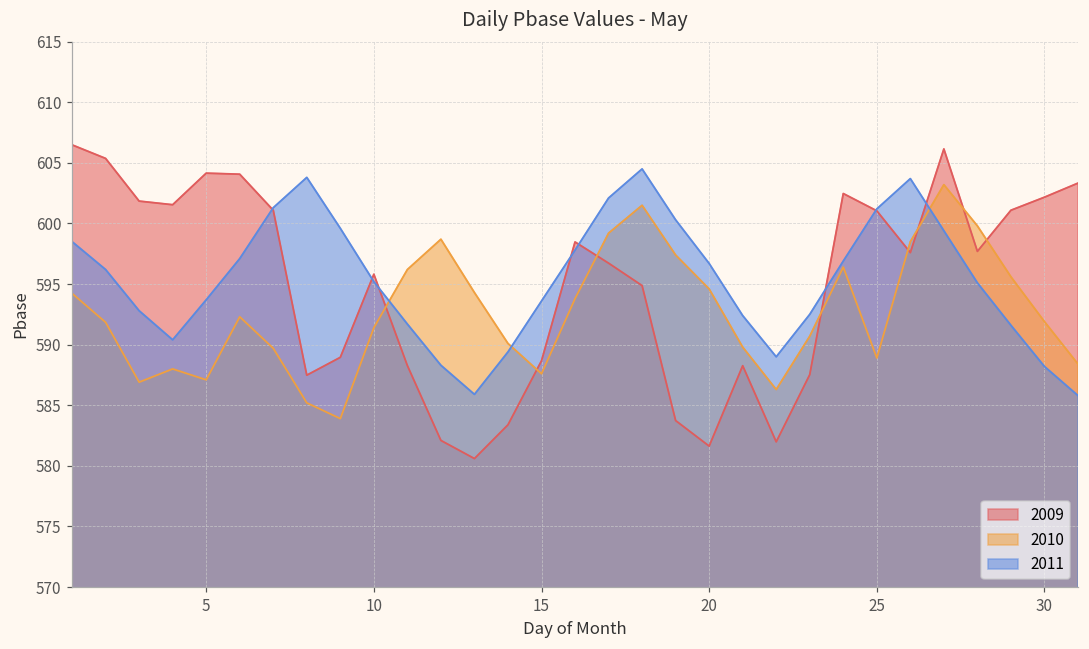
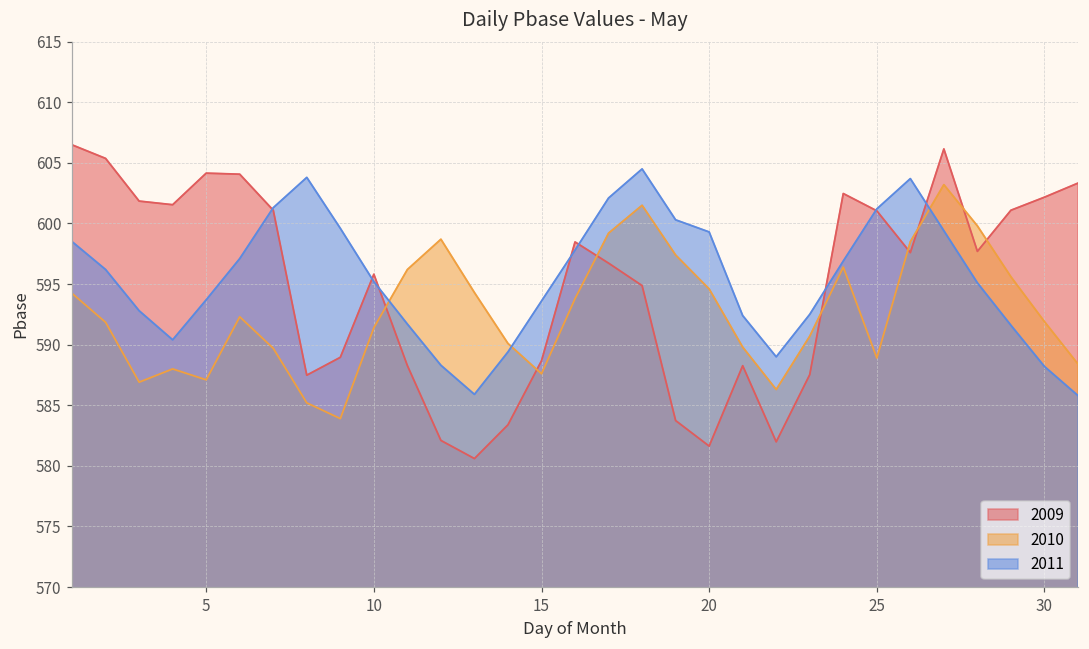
2011, 20: 596.7 -> 599.3
